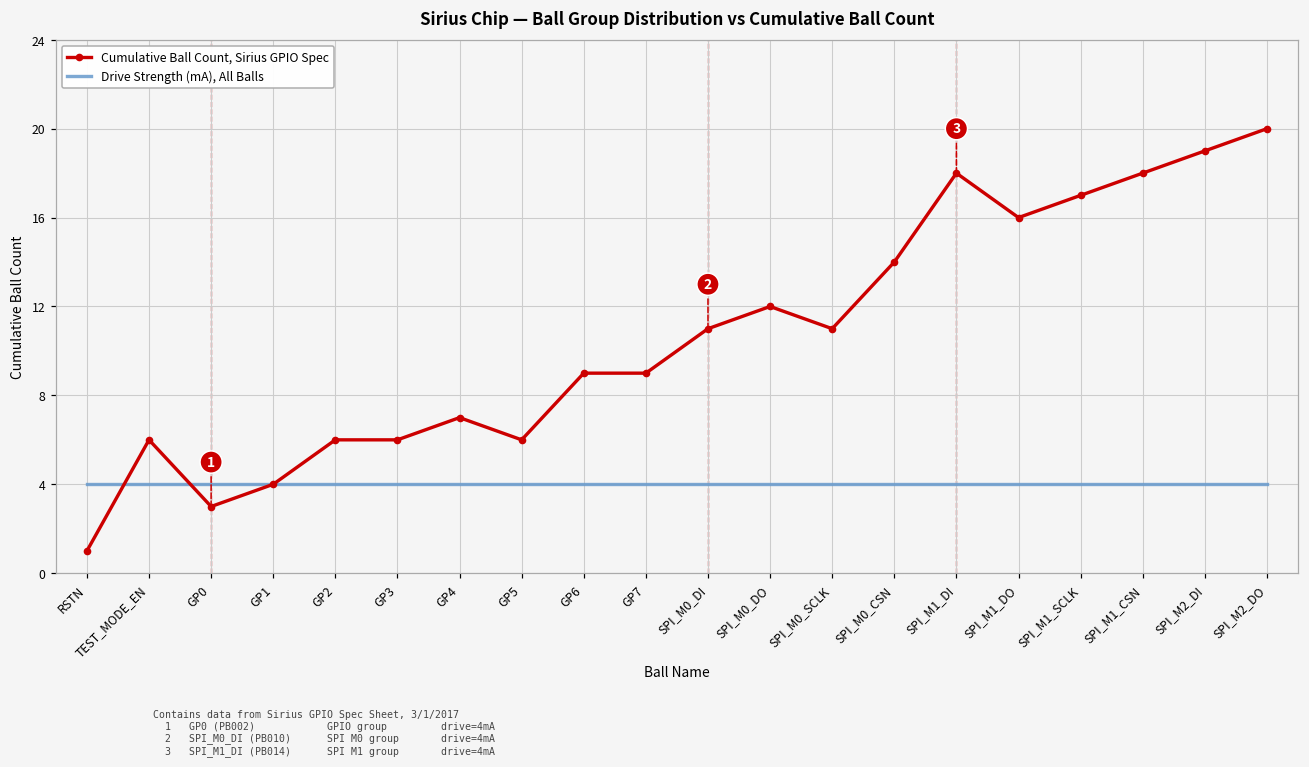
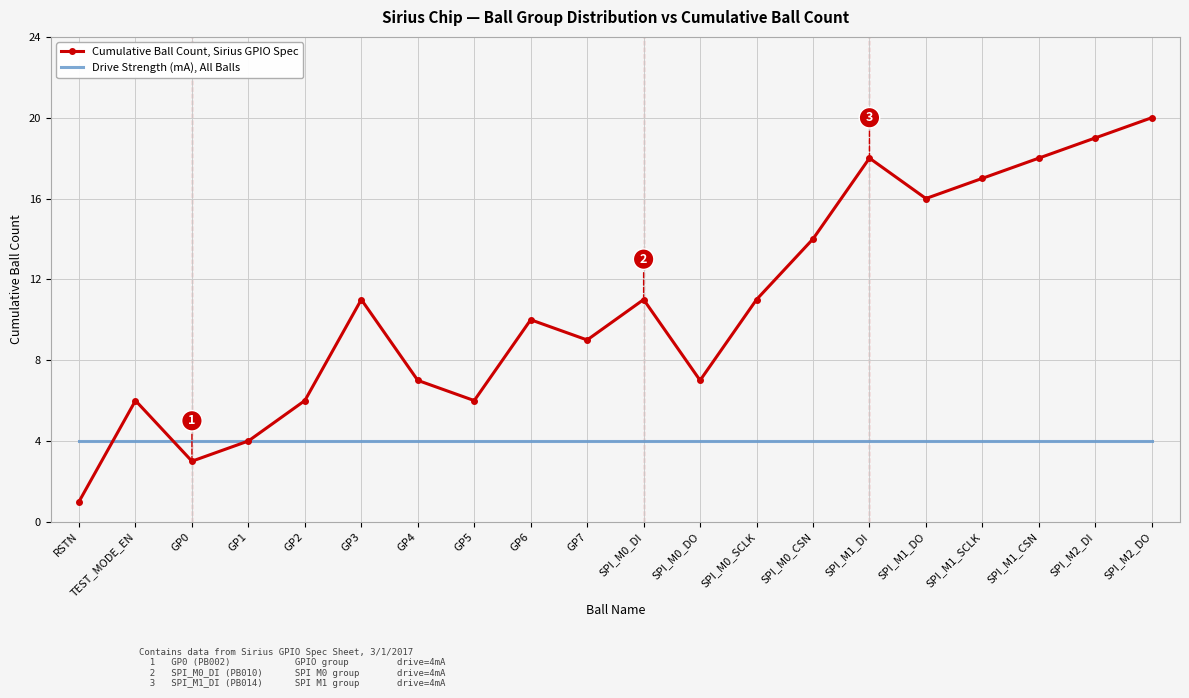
Cumulative Ball Count, Sirius GPIO Spec, GP3: 6 -> 11
Cumulative Ball Count, Sirius GPIO Spec, GP6: 9 -> 10
Cumulative Ball Count, Sirius GPIO Spec, SPI_M0_DO: 12 -> 7
